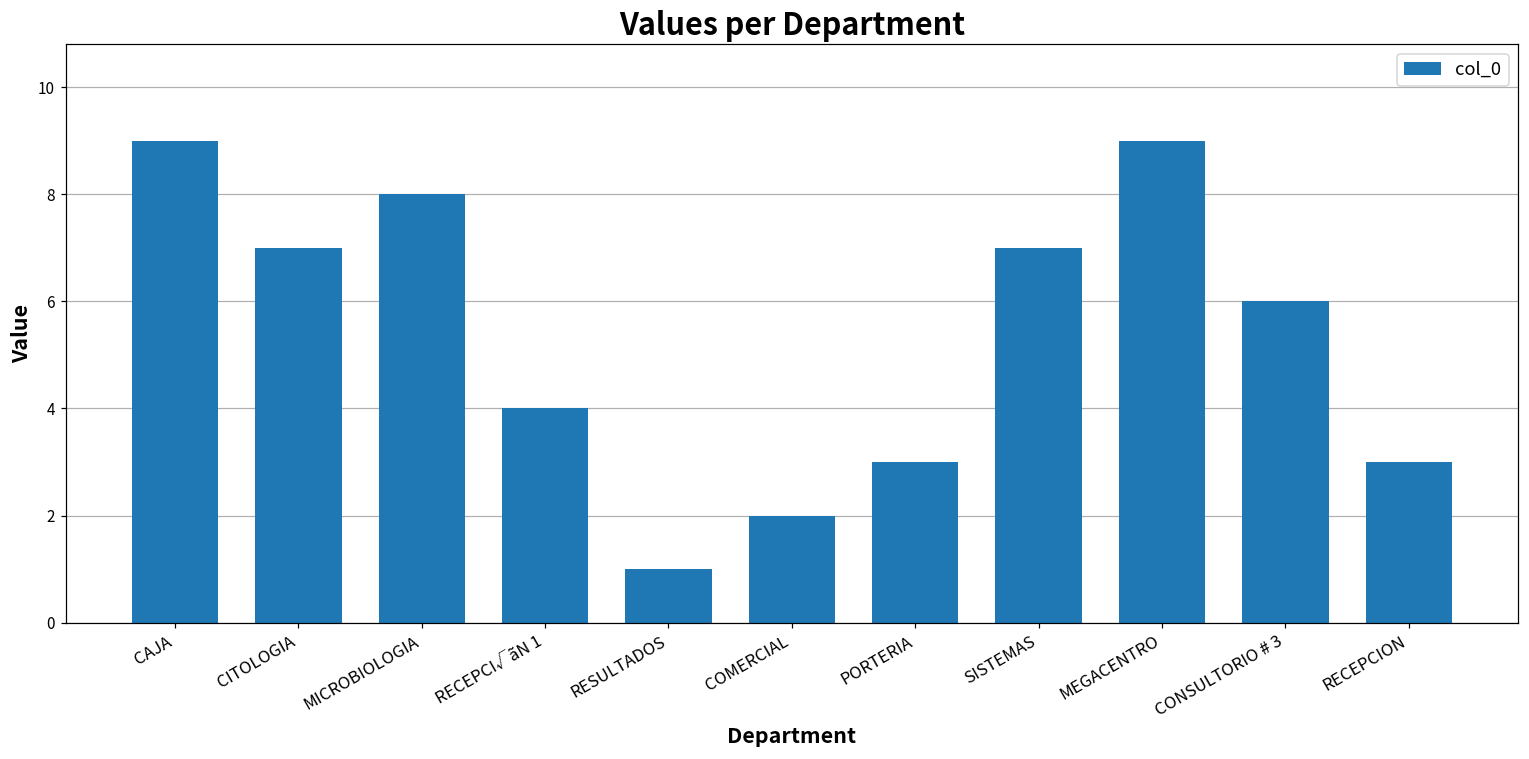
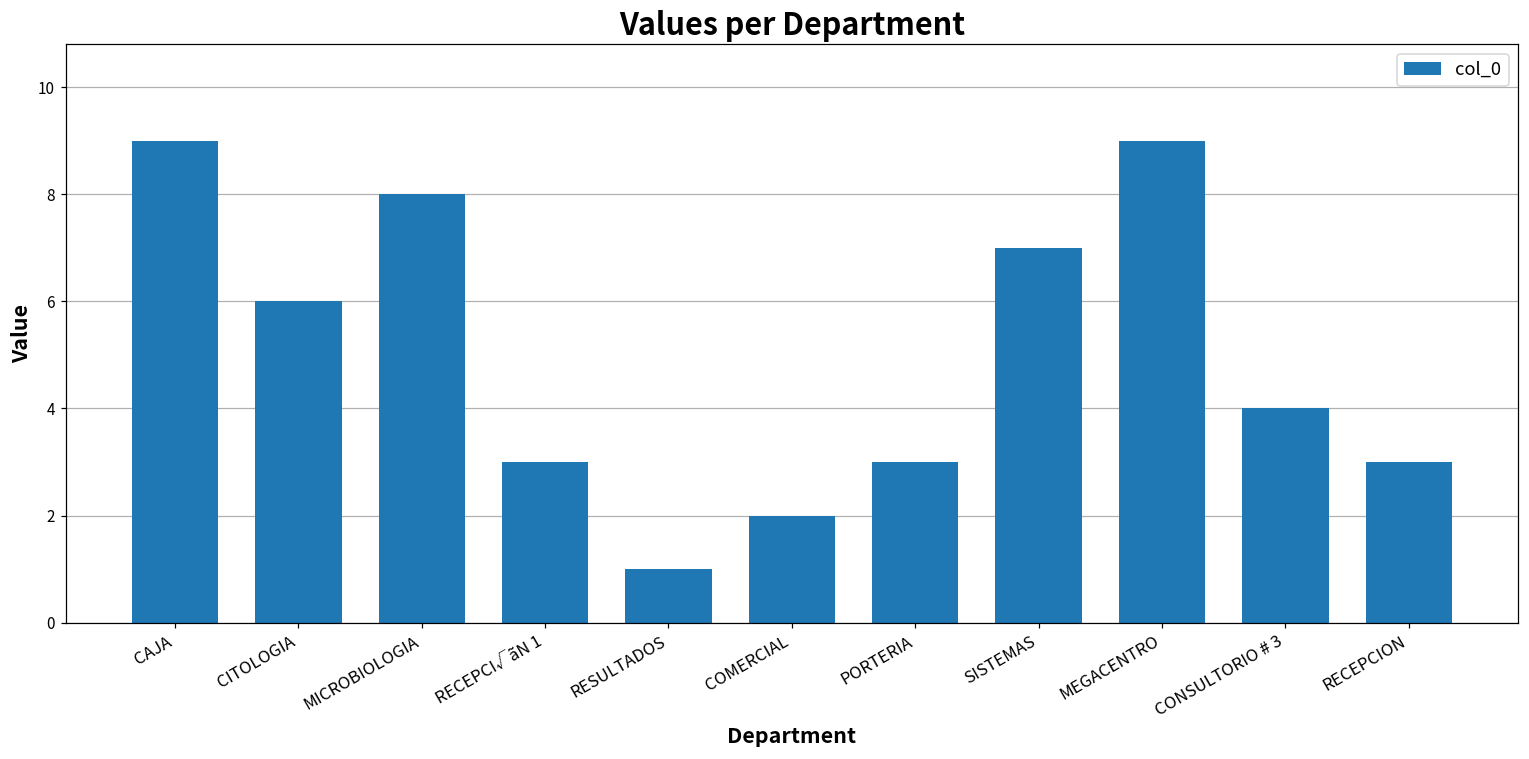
CITOLOGIA: 7 -> 6
RECEPCI√ãN 1: 4 -> 3
CONSULTORIO # 3: 6 -> 4
